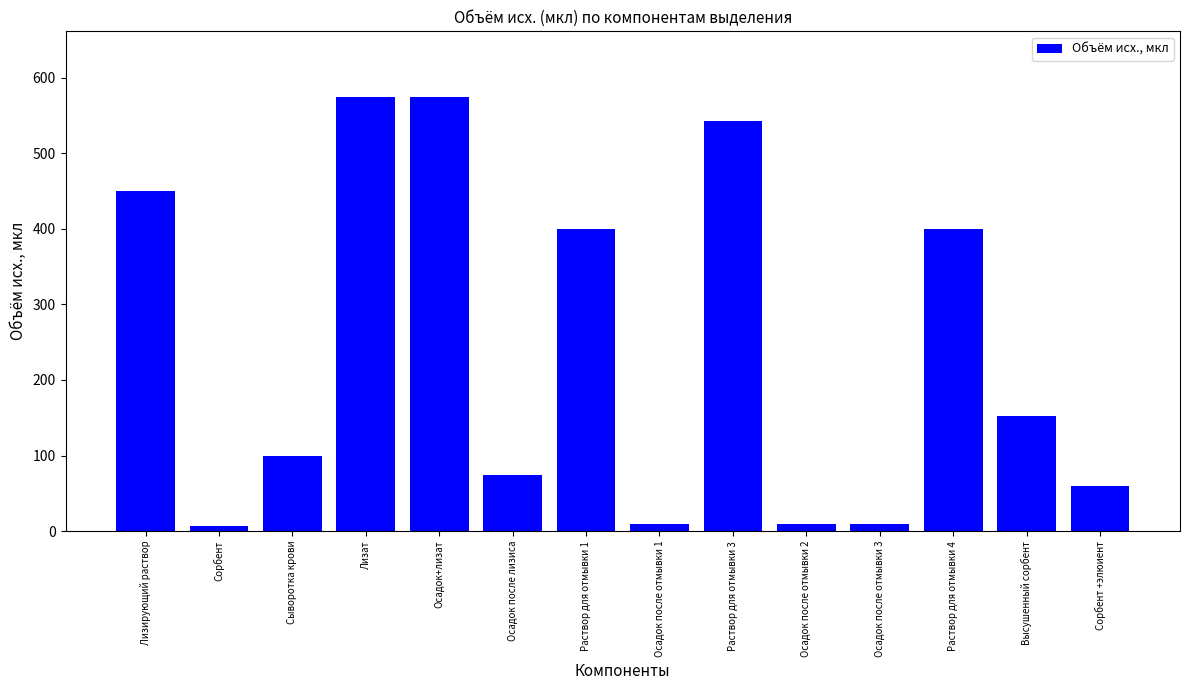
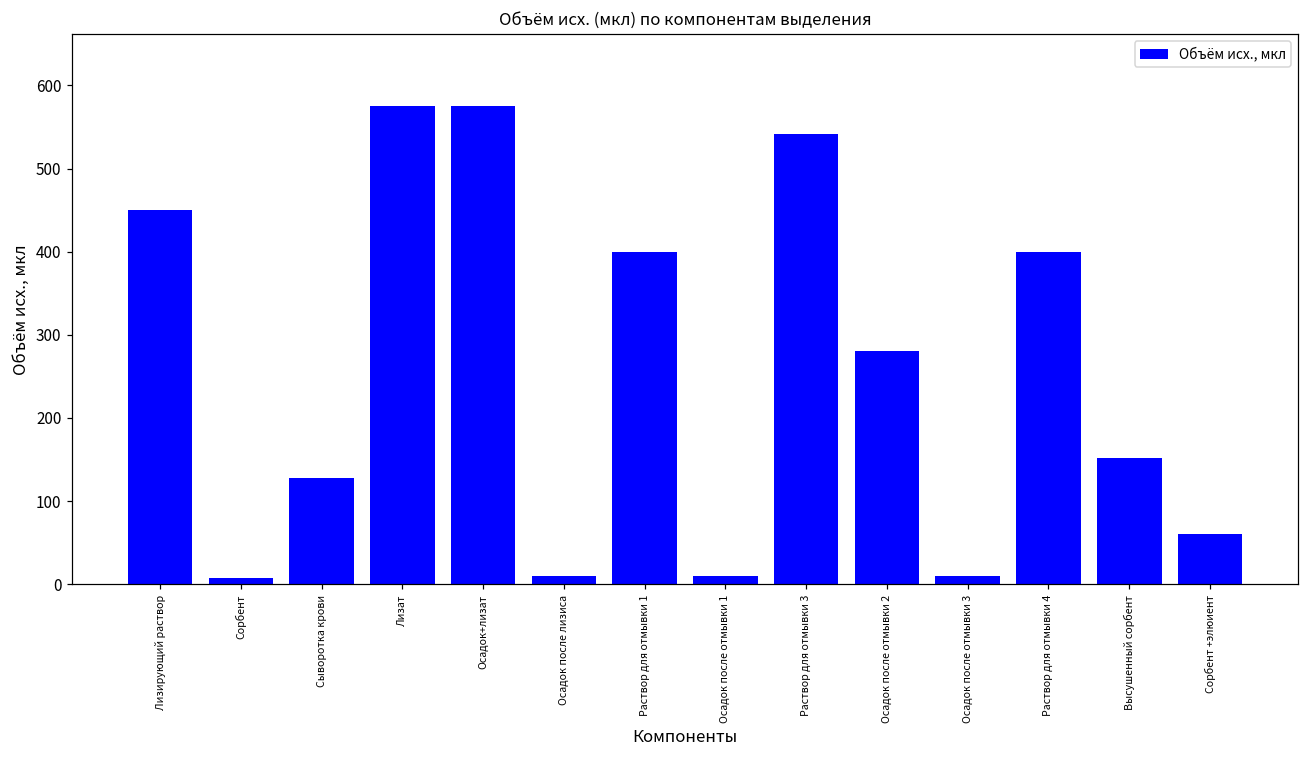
Сыворотка крови: 100 -> 130
Осадок после лизиса: 70 -> 10
Осадок после отмывки 2: 10 -> 280
